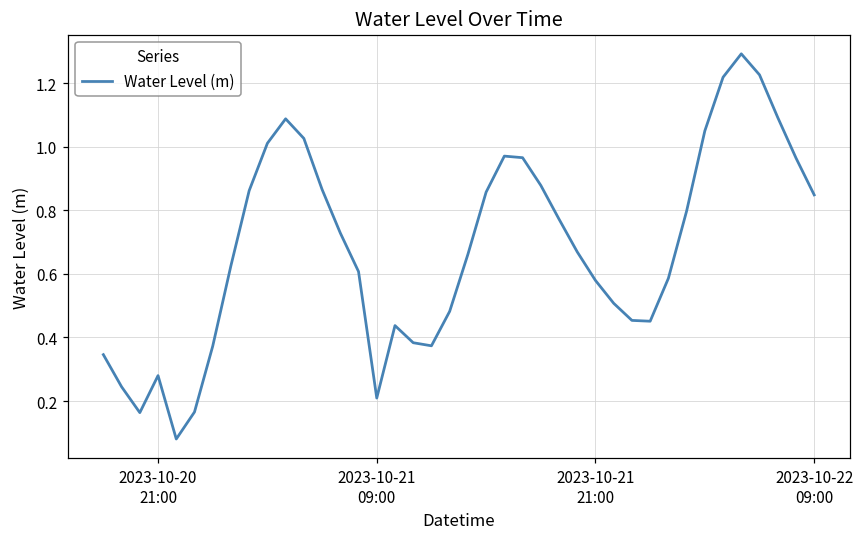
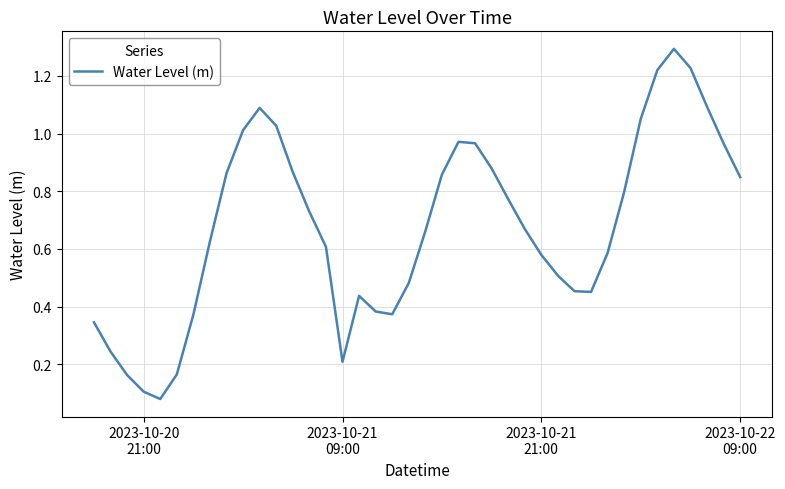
2023-10-20 21:00: 0.28 -> 0.11
